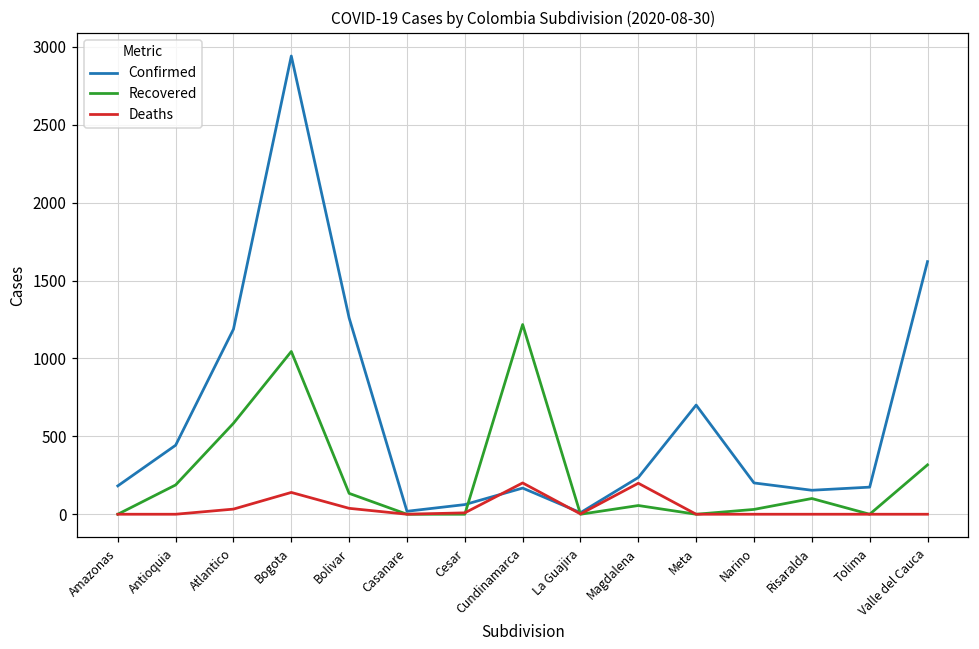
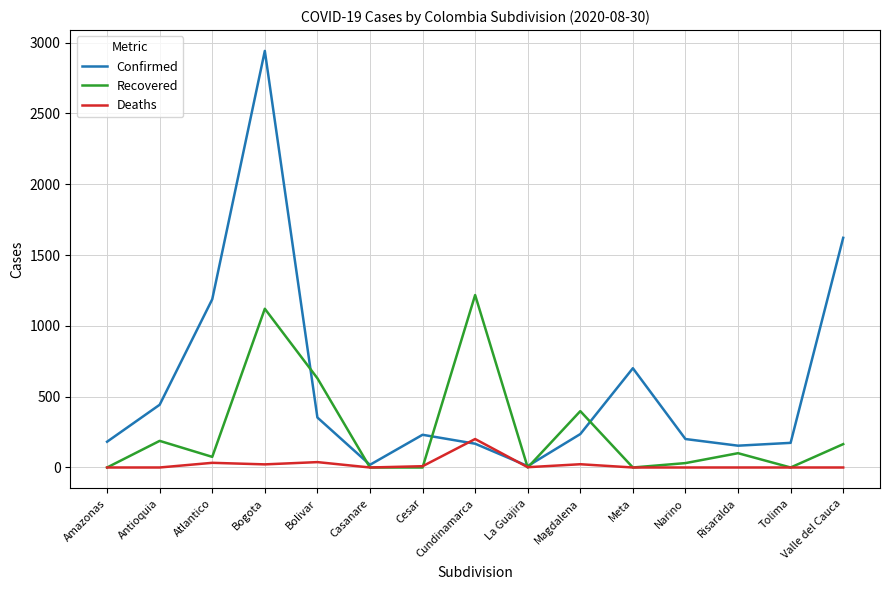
Recovered, Atlantico: 580 -> 80
Recovered, Bogota: 1050 -> 1120
Deaths, Bogota: 140 -> 20
Confirmed, Bolivar: 1260 -> 350
Recovered, Bolivar: 130 -> 630
Confirmed, Cesar: 60 -> 230
Recovered, Magdalena: 60 -> 400
Deaths, Magdalena: 200 -> 20
Recovered, Valle del Cauca: 320 -> 170
